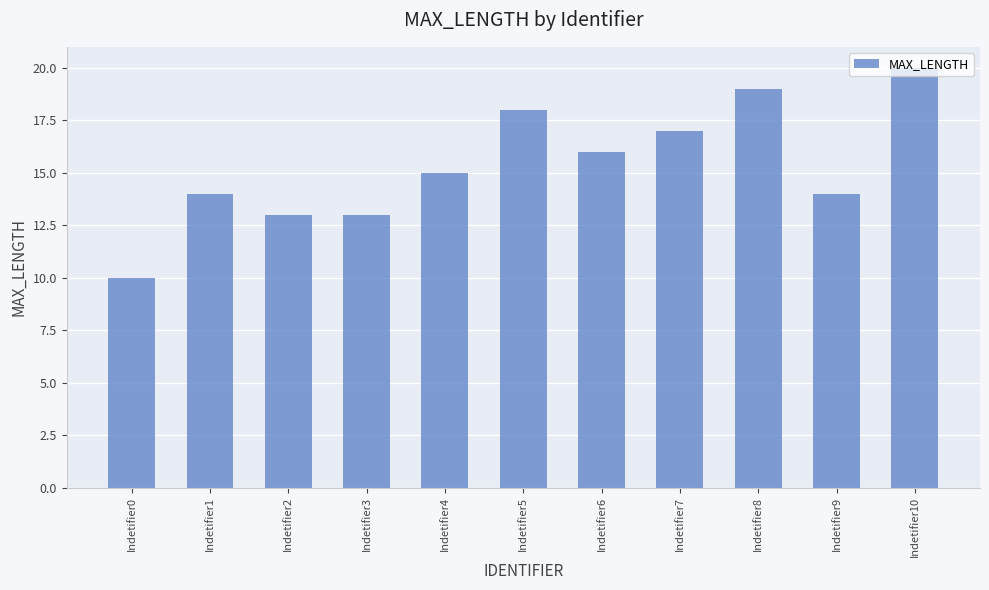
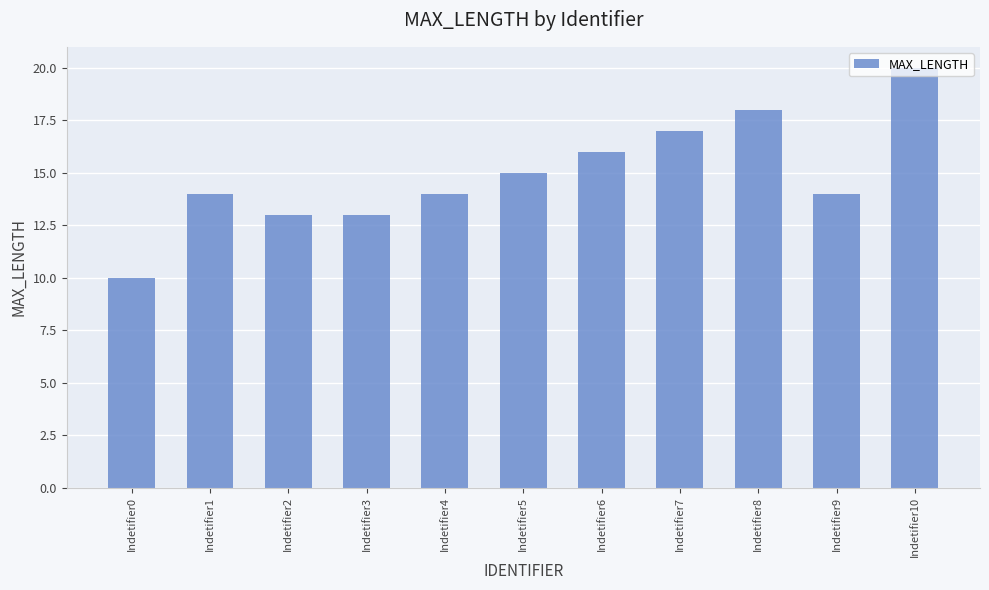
Indetifier4: 15 -> 14
Indetifier5: 18 -> 15
Indetifier8: 19 -> 18
